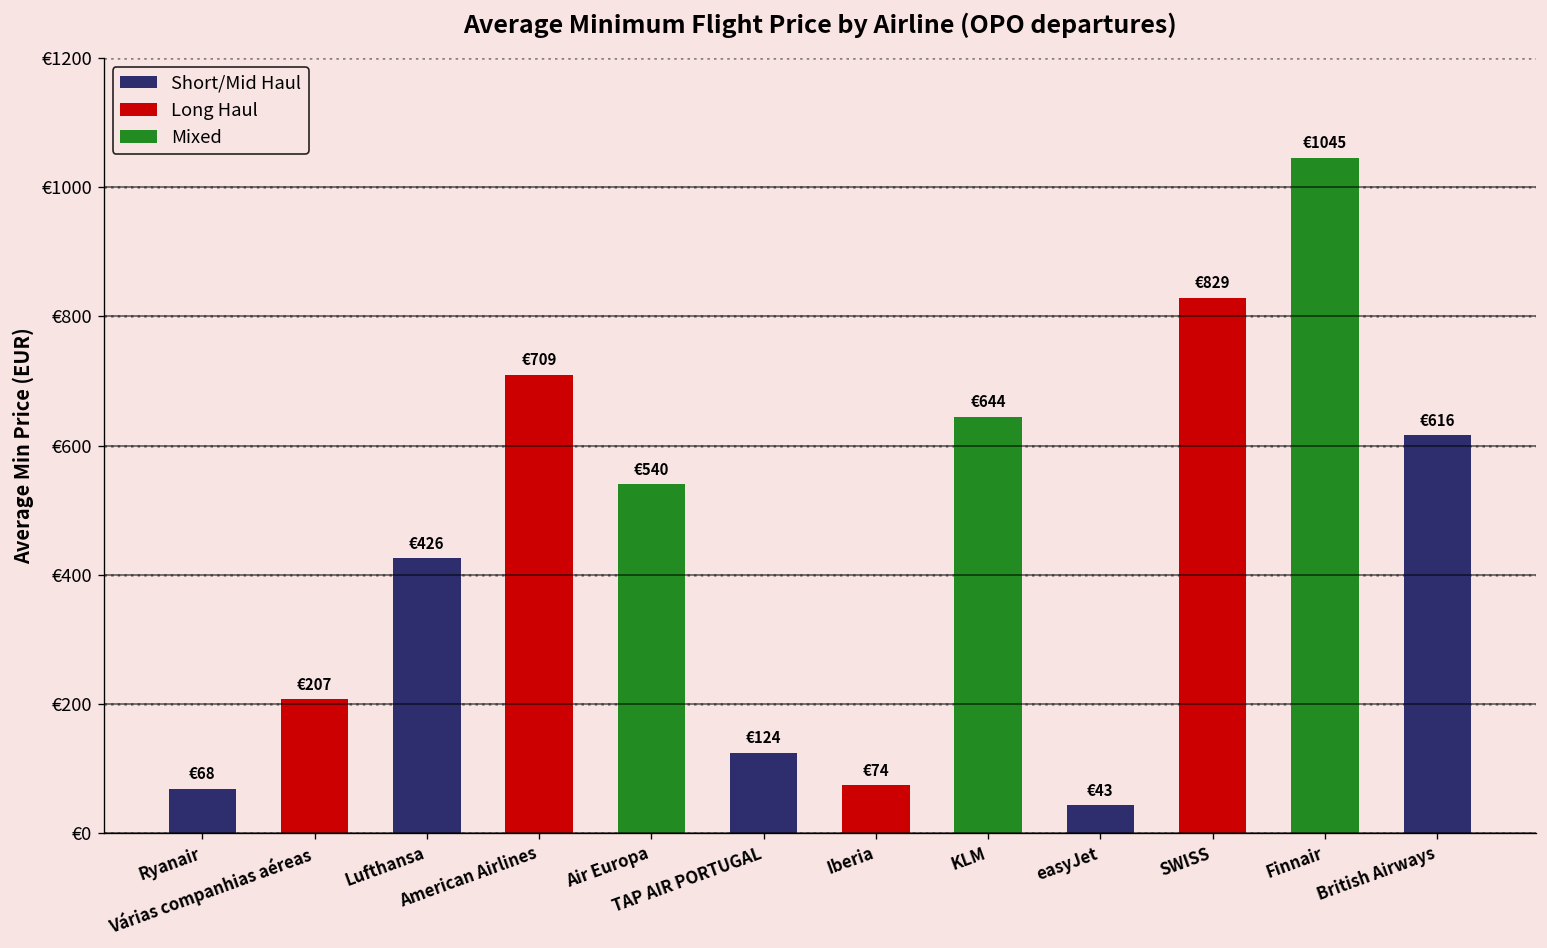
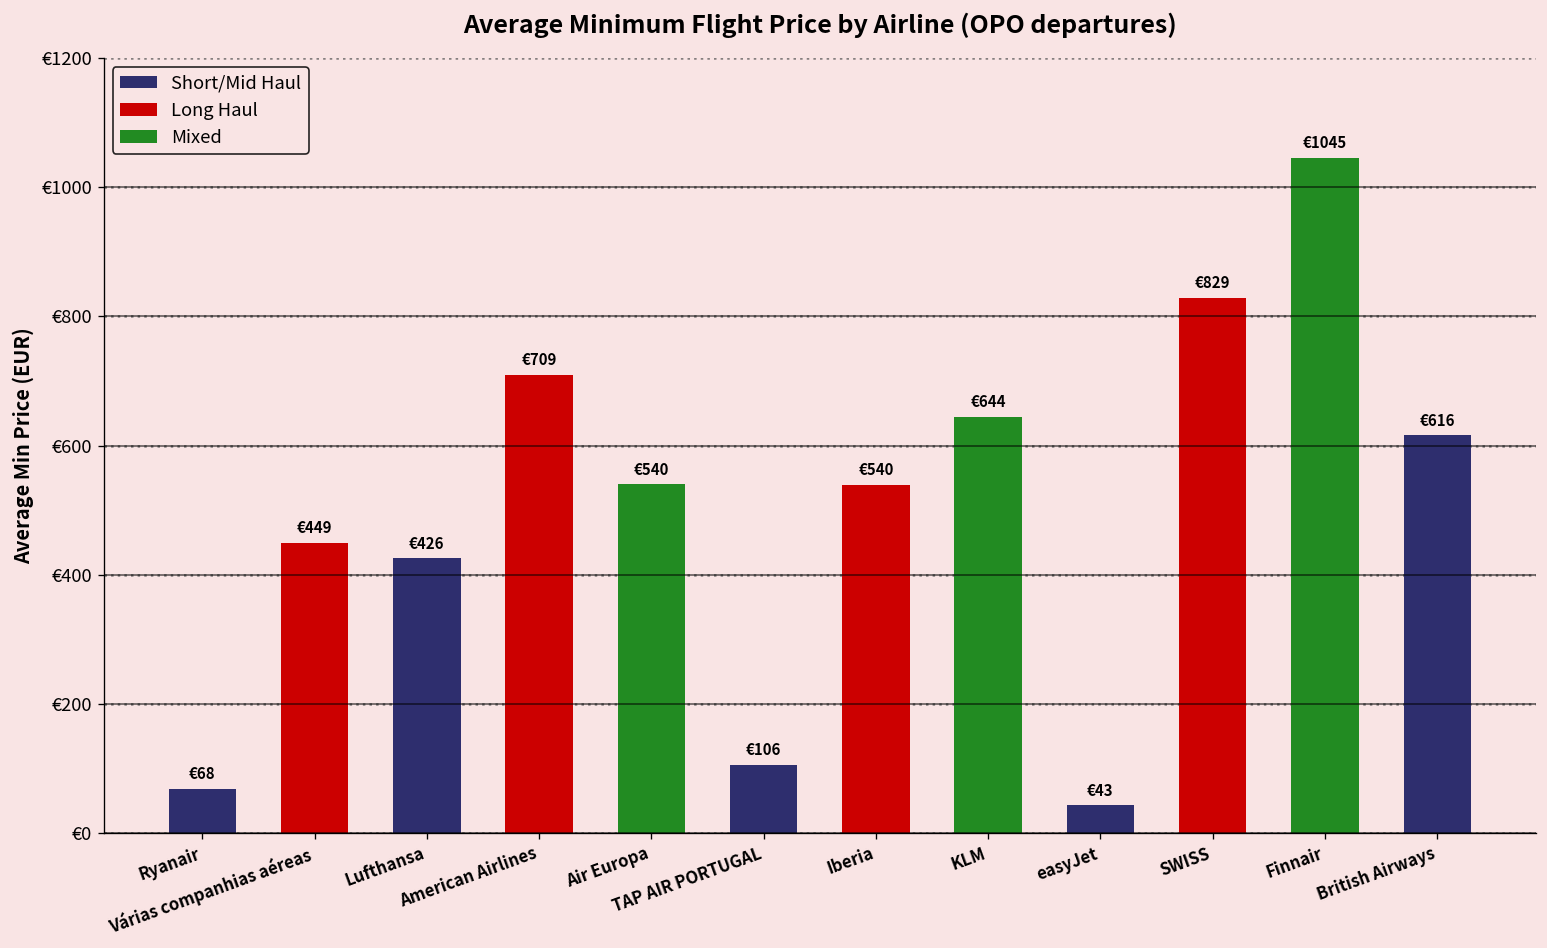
Várias companhias aéreas: €207 -> €449
TAP AIR PORTUGAL: €124 -> €106
Iberia: €74 -> €540
